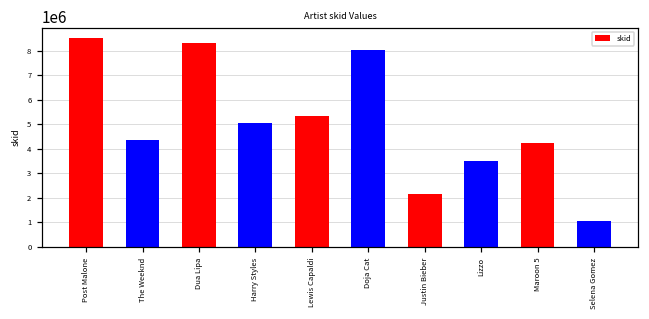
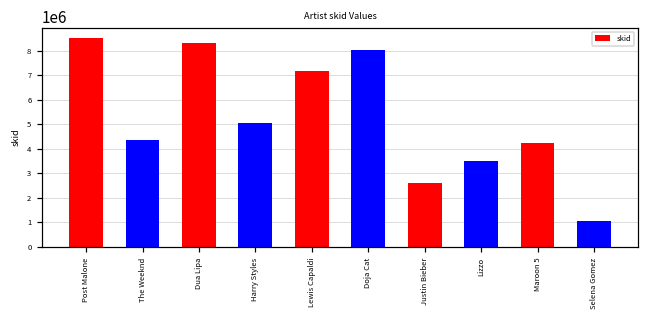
Lewis Capaldi: 5300000 -> 7200000
Justin Bieber: 2100000 -> 2600000
